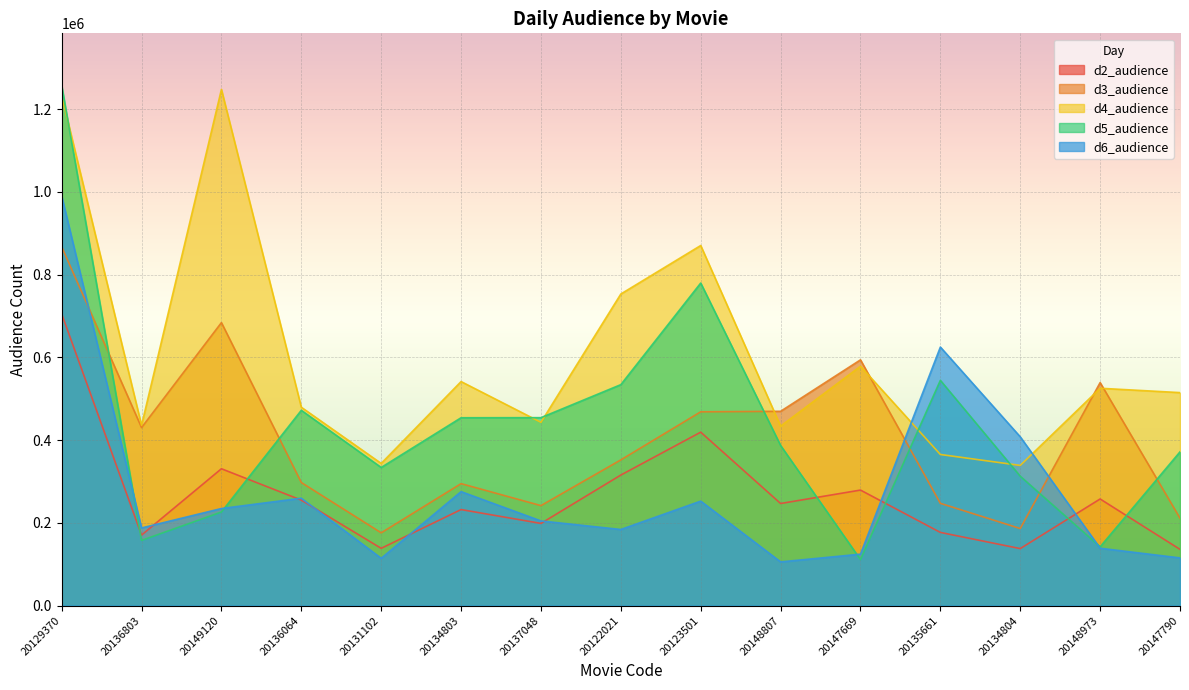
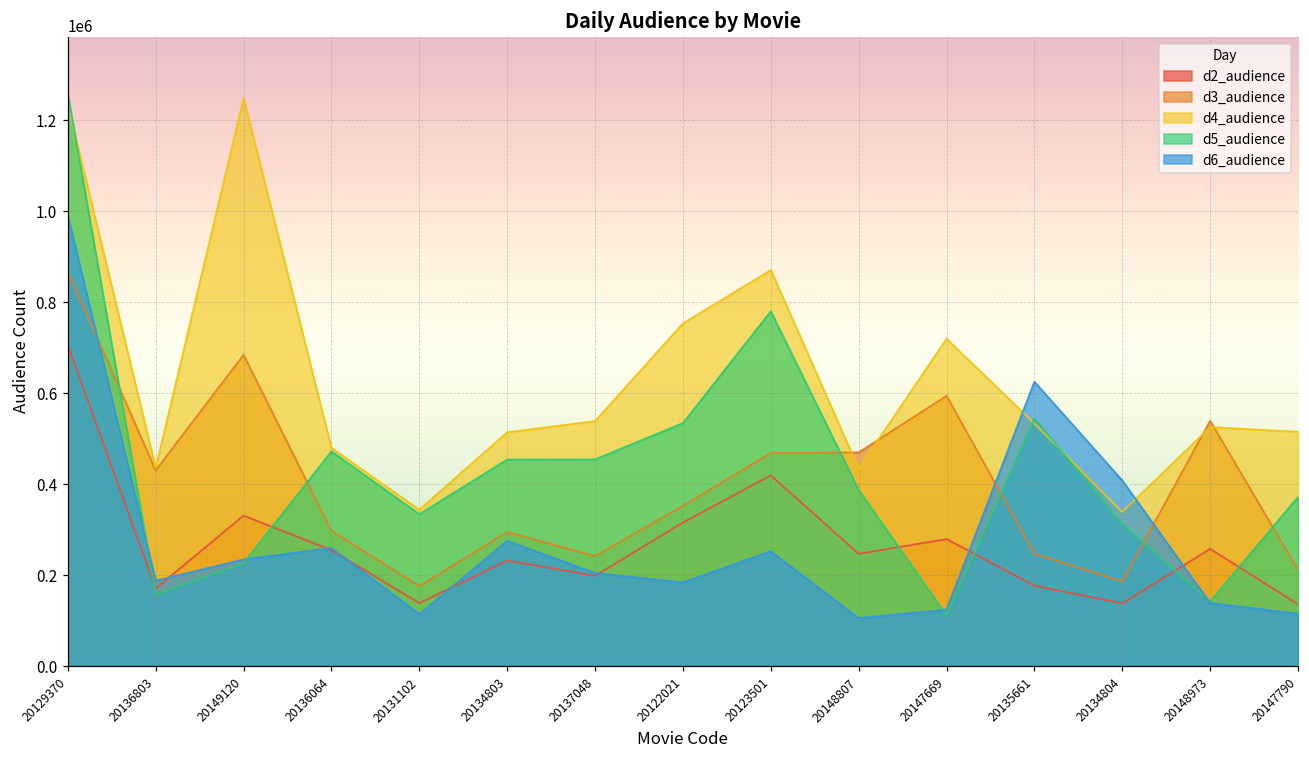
d4_audience, 20134803: 540000 -> 510000
d4_audience, 20137048: 440000 -> 540000
d4_audience, 20147669: 580000 -> 720000
d4_audience, 20135661: 370000 -> 530000
